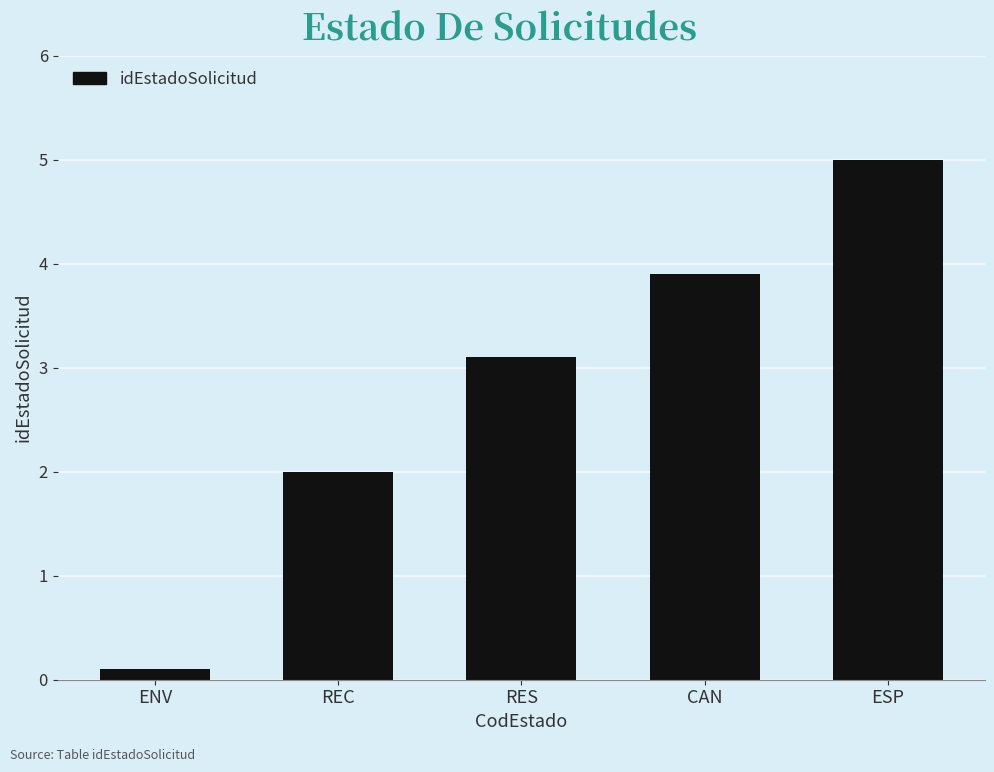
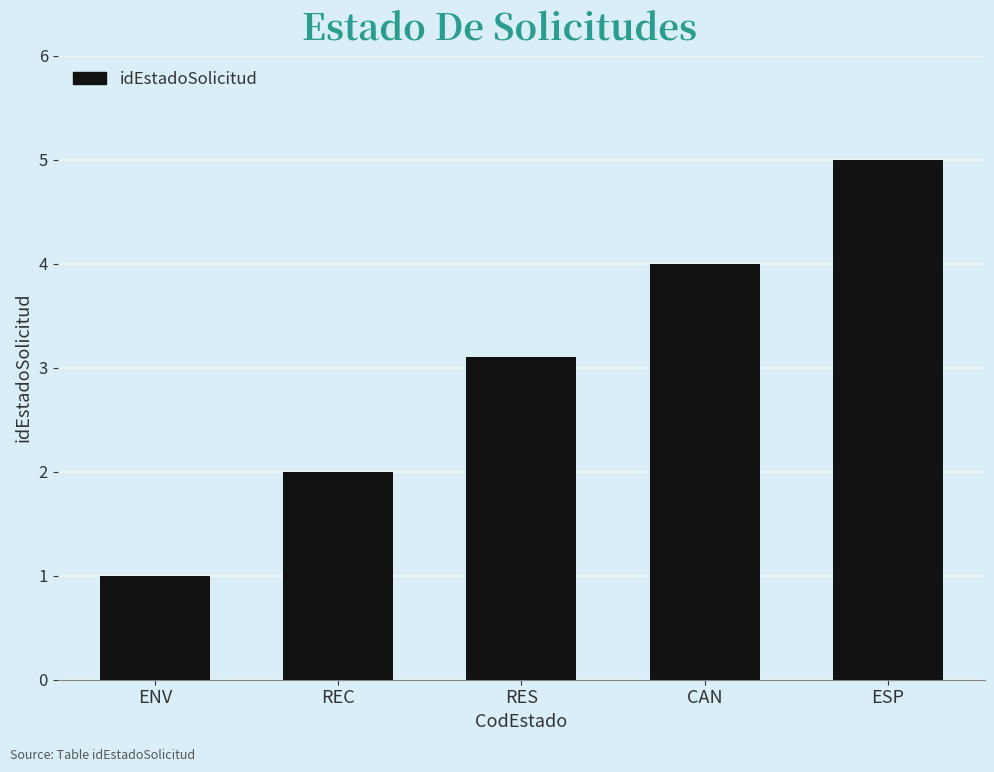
ENV: 0.1 -> 1.0
CAN: 3.9 -> 4.0
